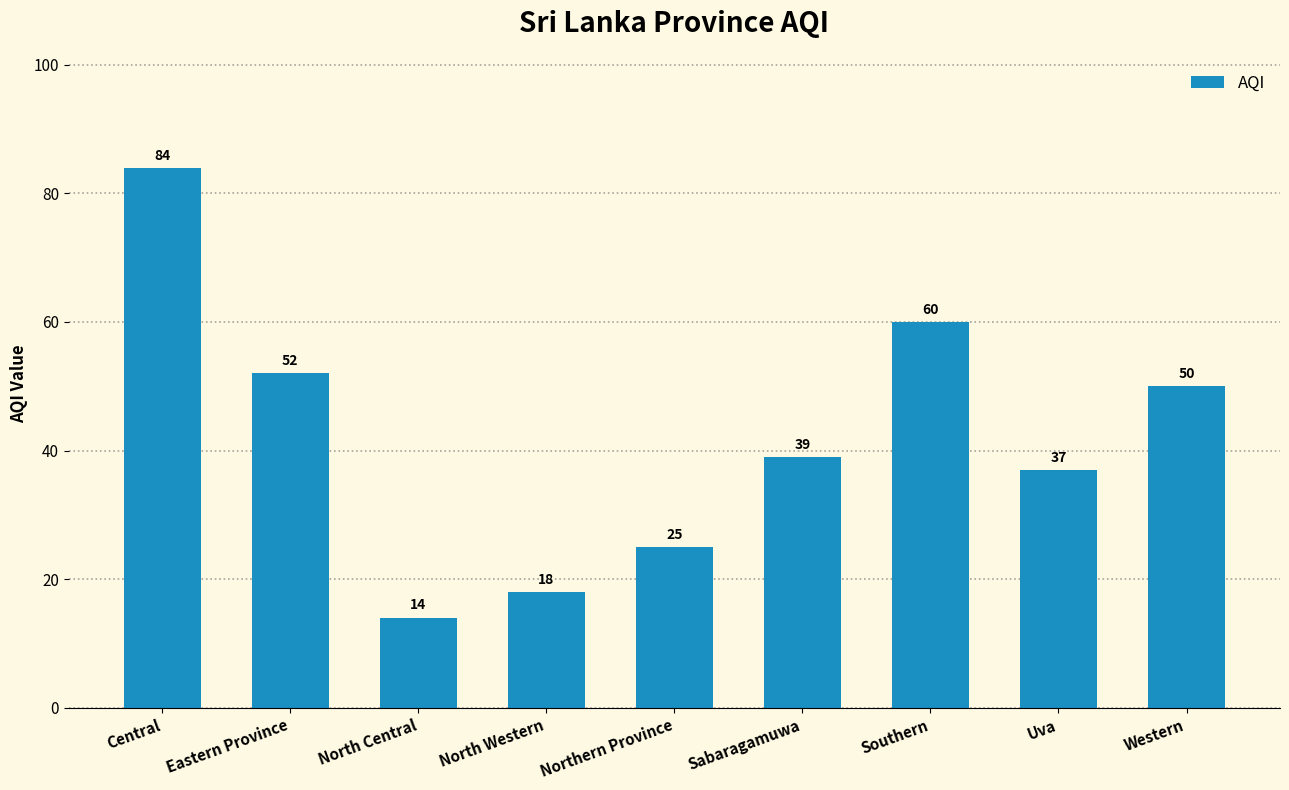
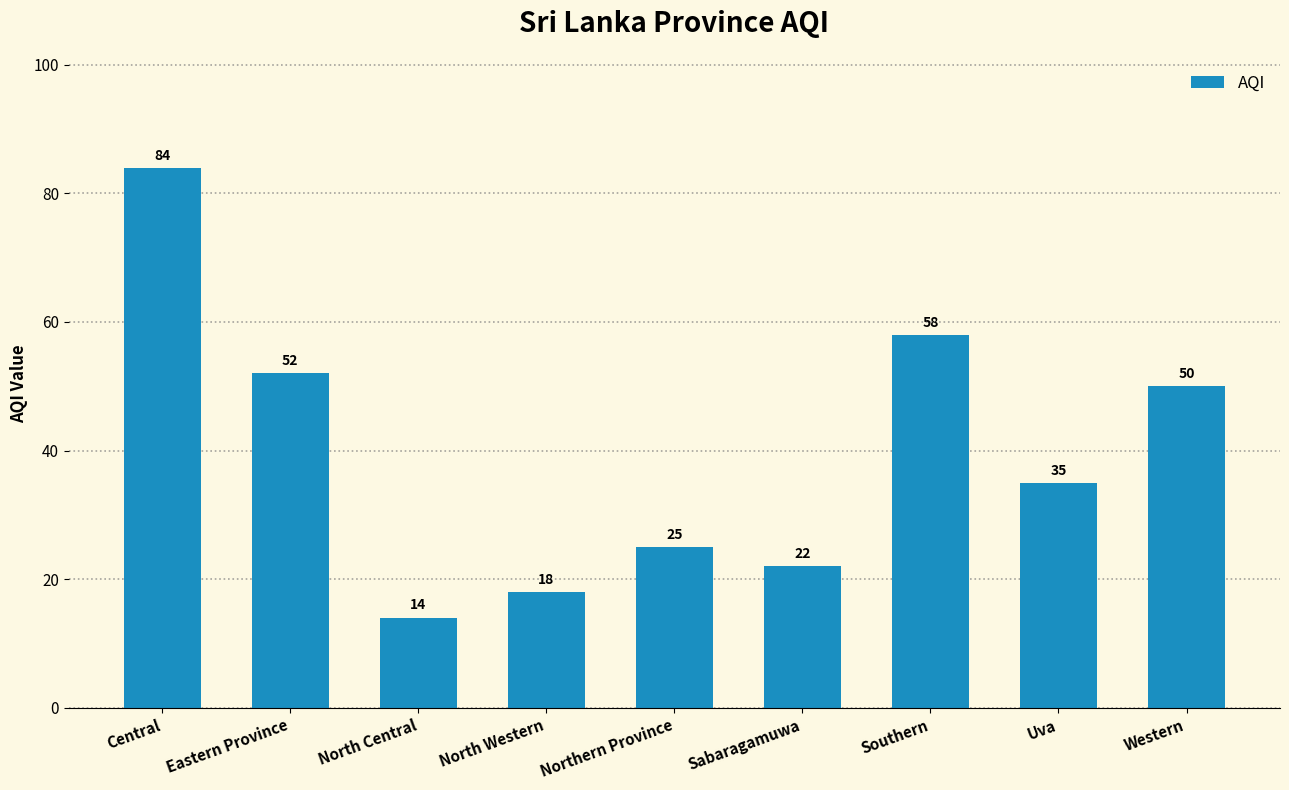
Sabaragamuwa: 39 -> 22
Southern: 60 -> 58
Uva: 37 -> 35
